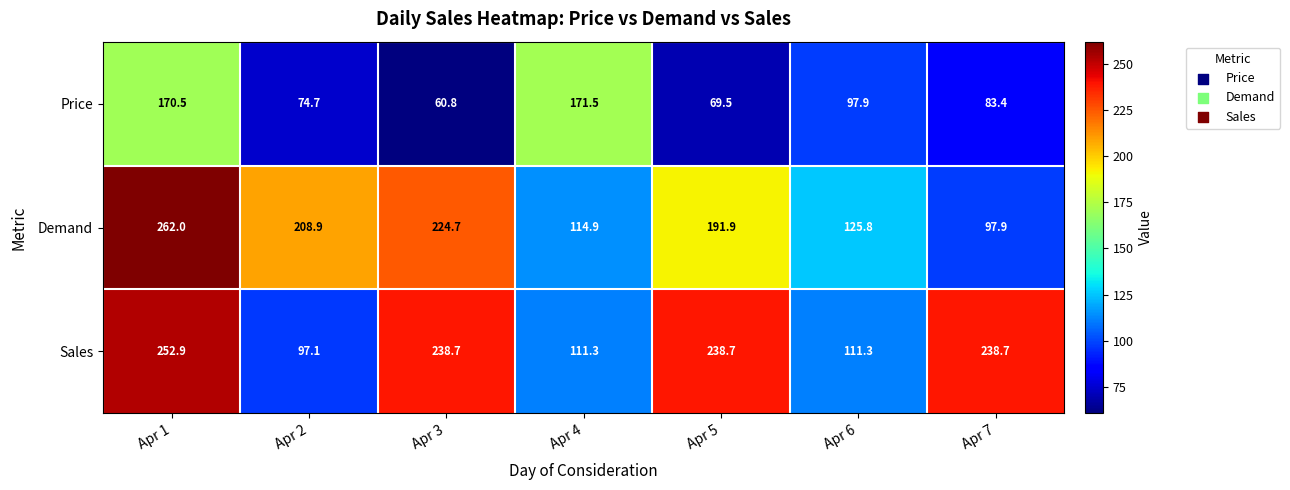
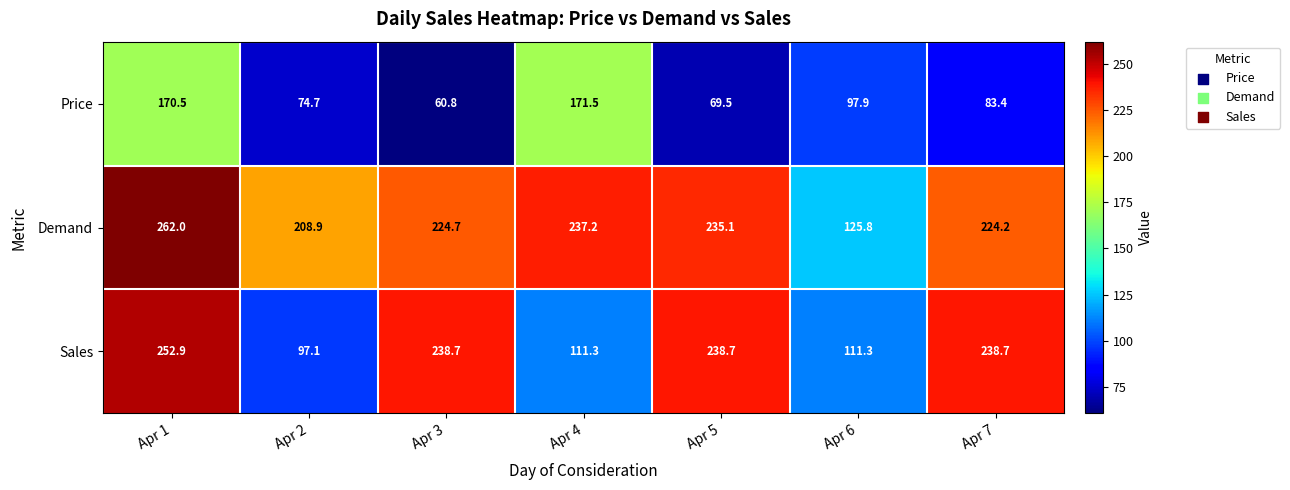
Demand, Apr 4: 114.9 -> 237.2
Demand, Apr 5: 191.9 -> 235.1
Demand, Apr 7: 97.9 -> 224.2
